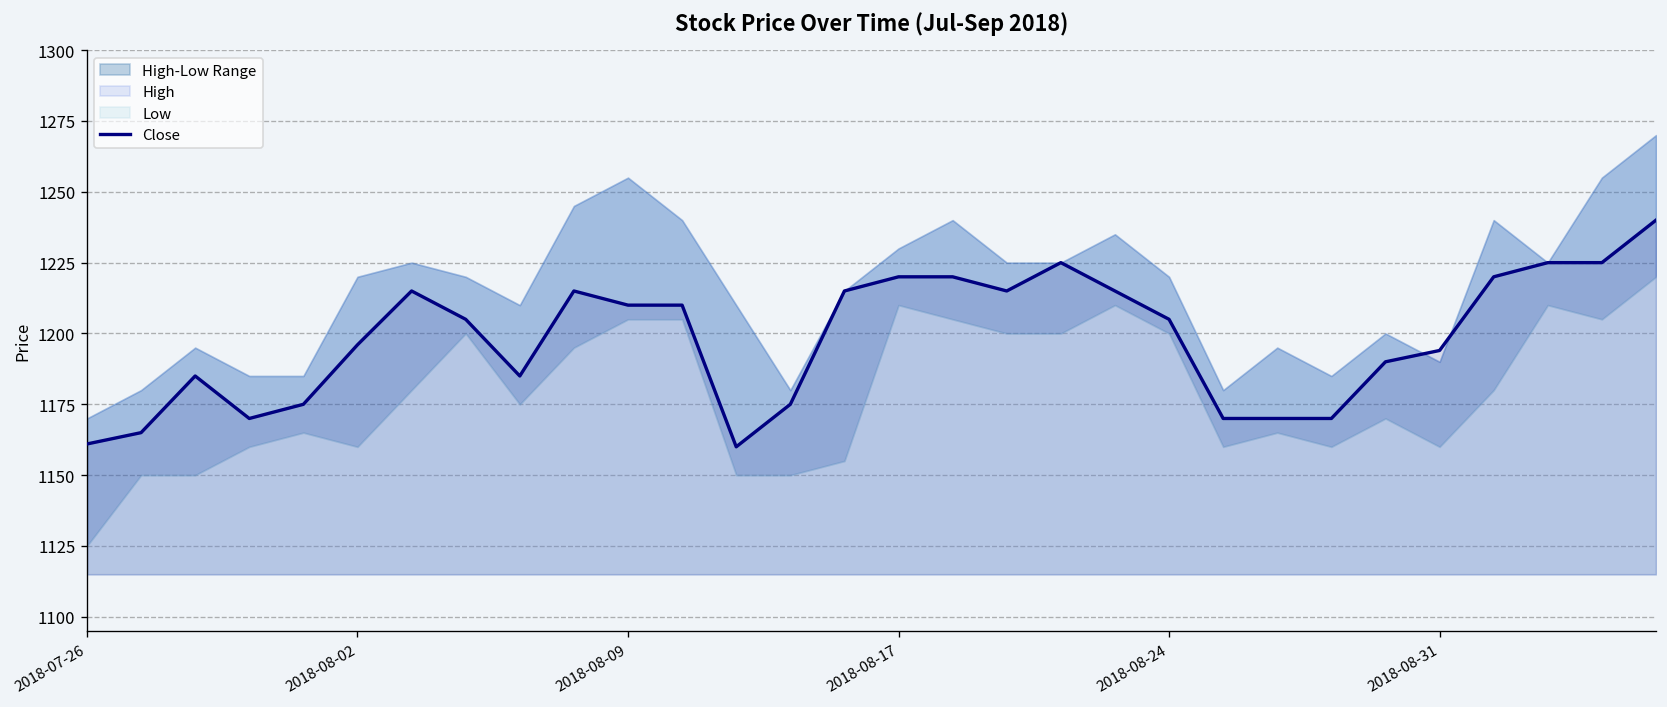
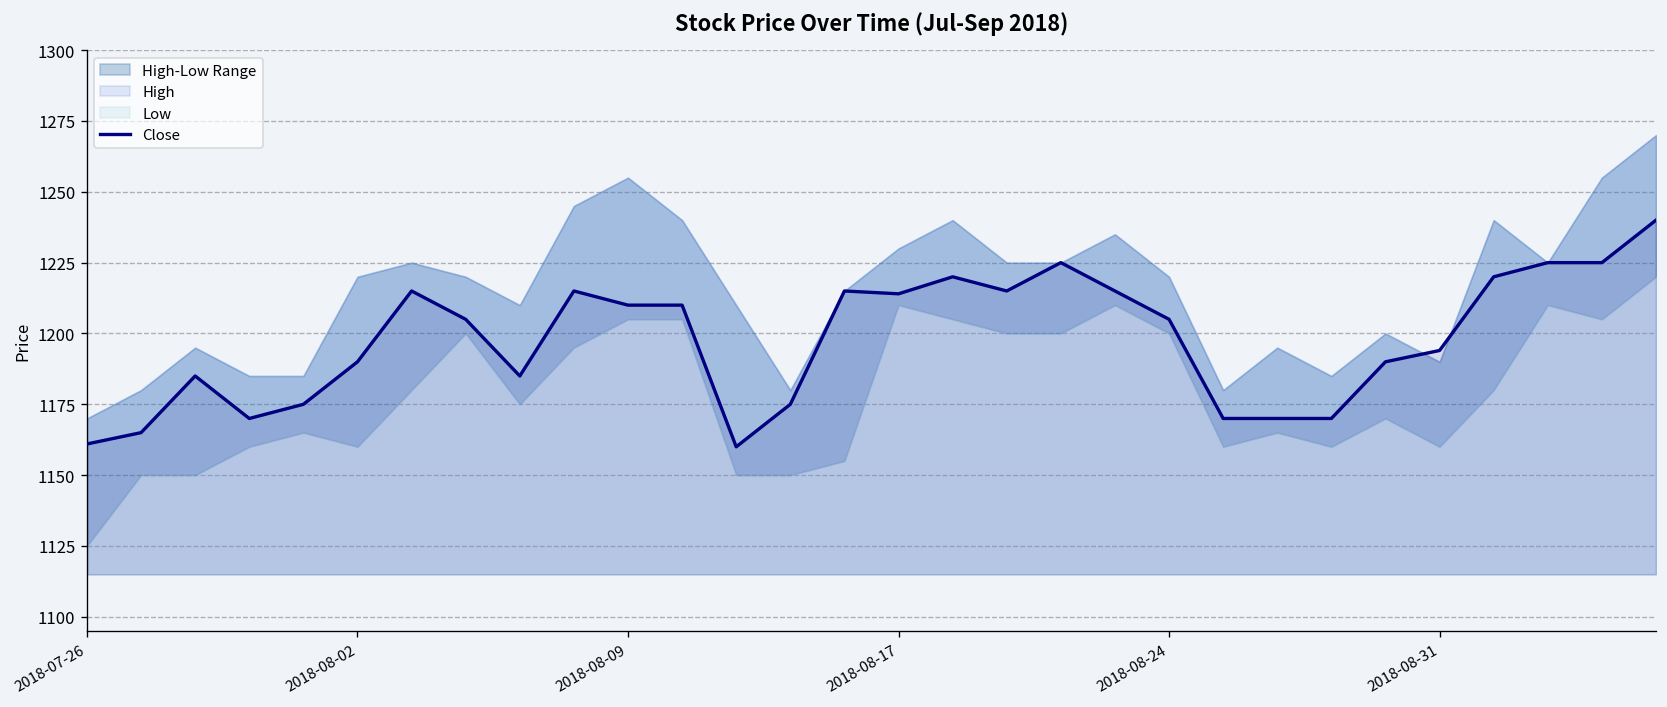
Close, 2018-08-02: 1196 -> 1190
Close, 2018-08-17: 1220 -> 1214
